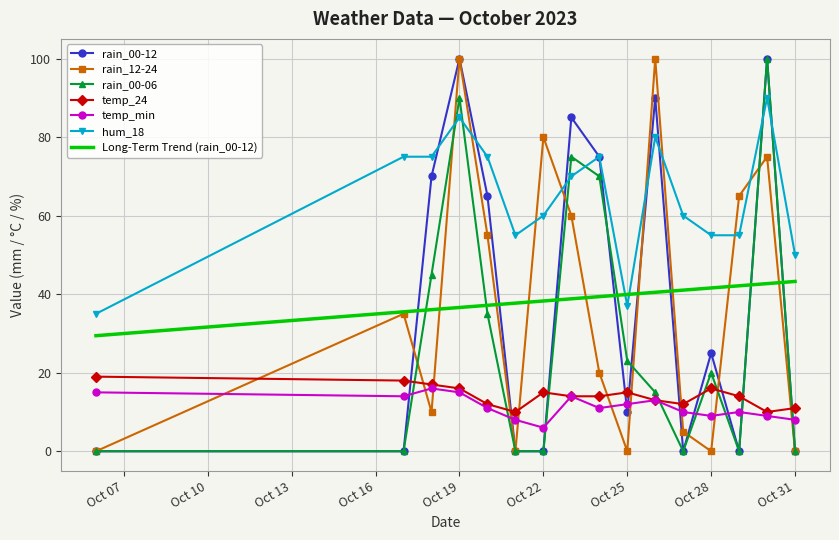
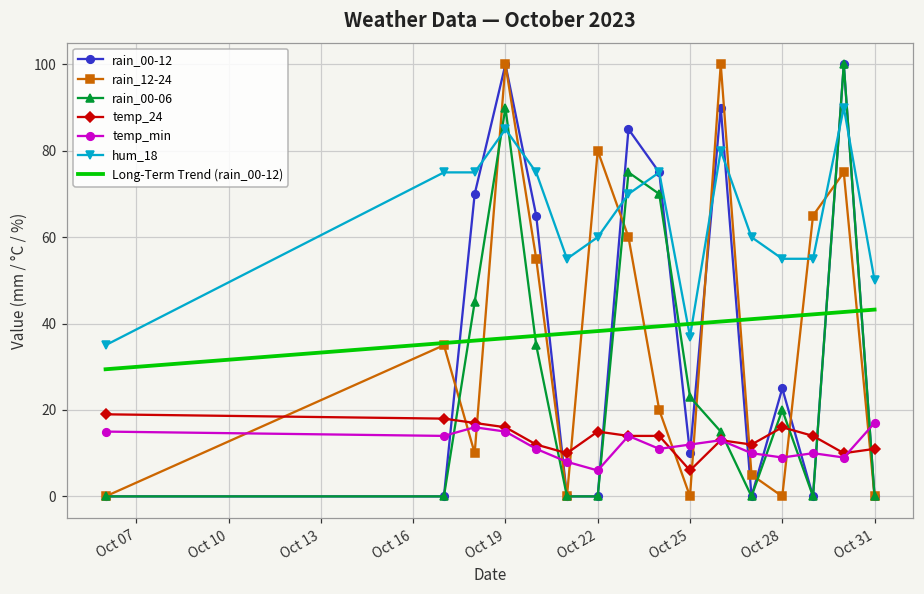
temp_24, Oct 25: 15 -> 6
temp_min, Oct 31: 8 -> 17
